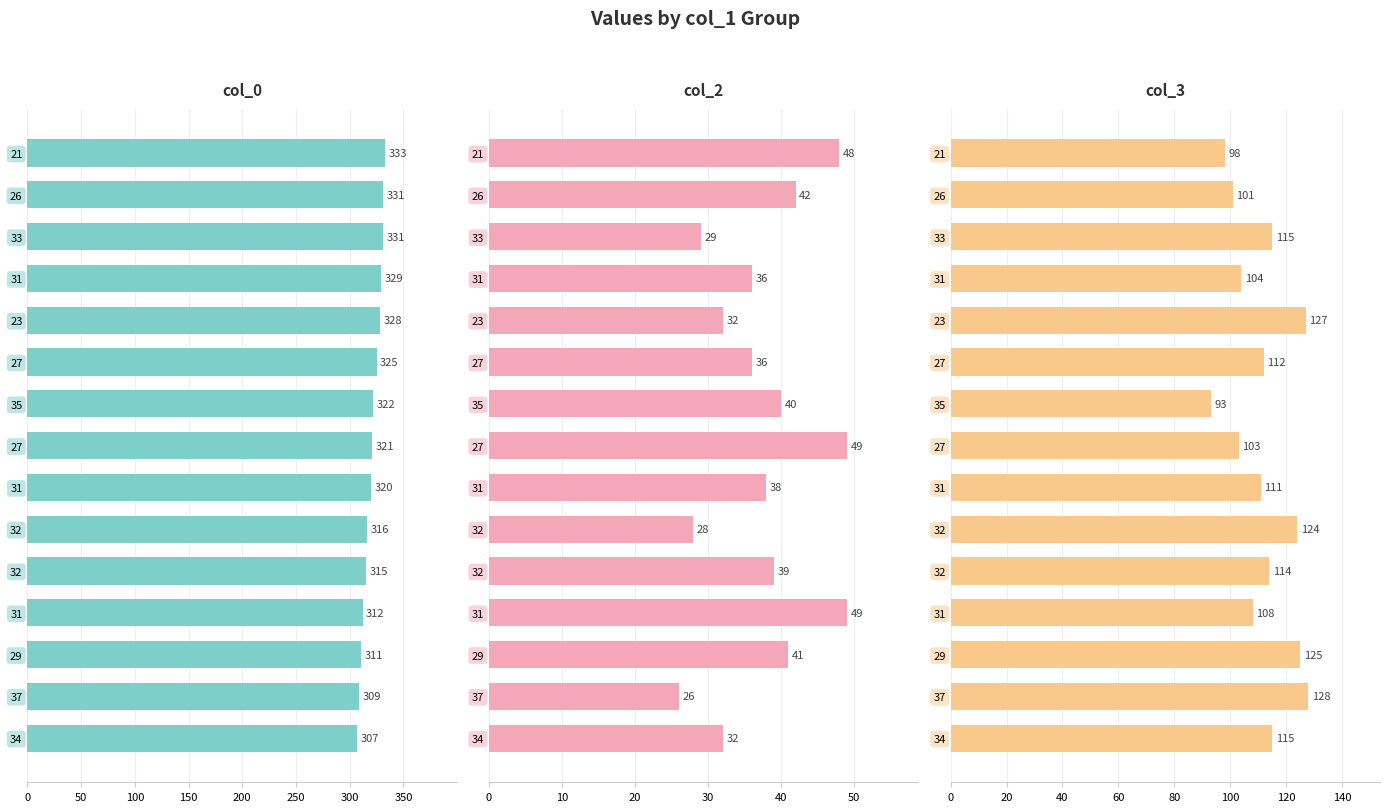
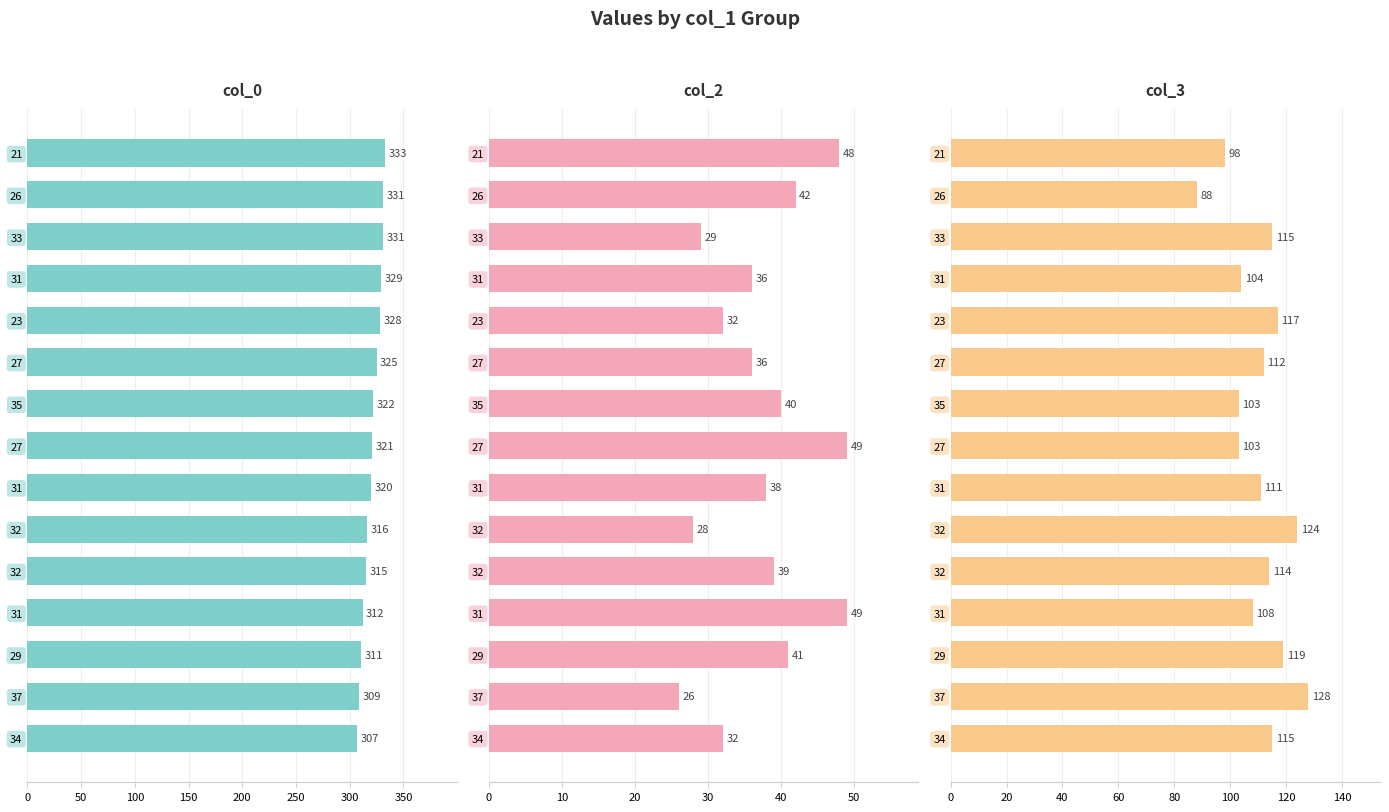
col_3, 26: 101 -> 88
col_3, 23: 127 -> 117
col_3, 35: 93 -> 103
col_3, 29: 125 -> 119
